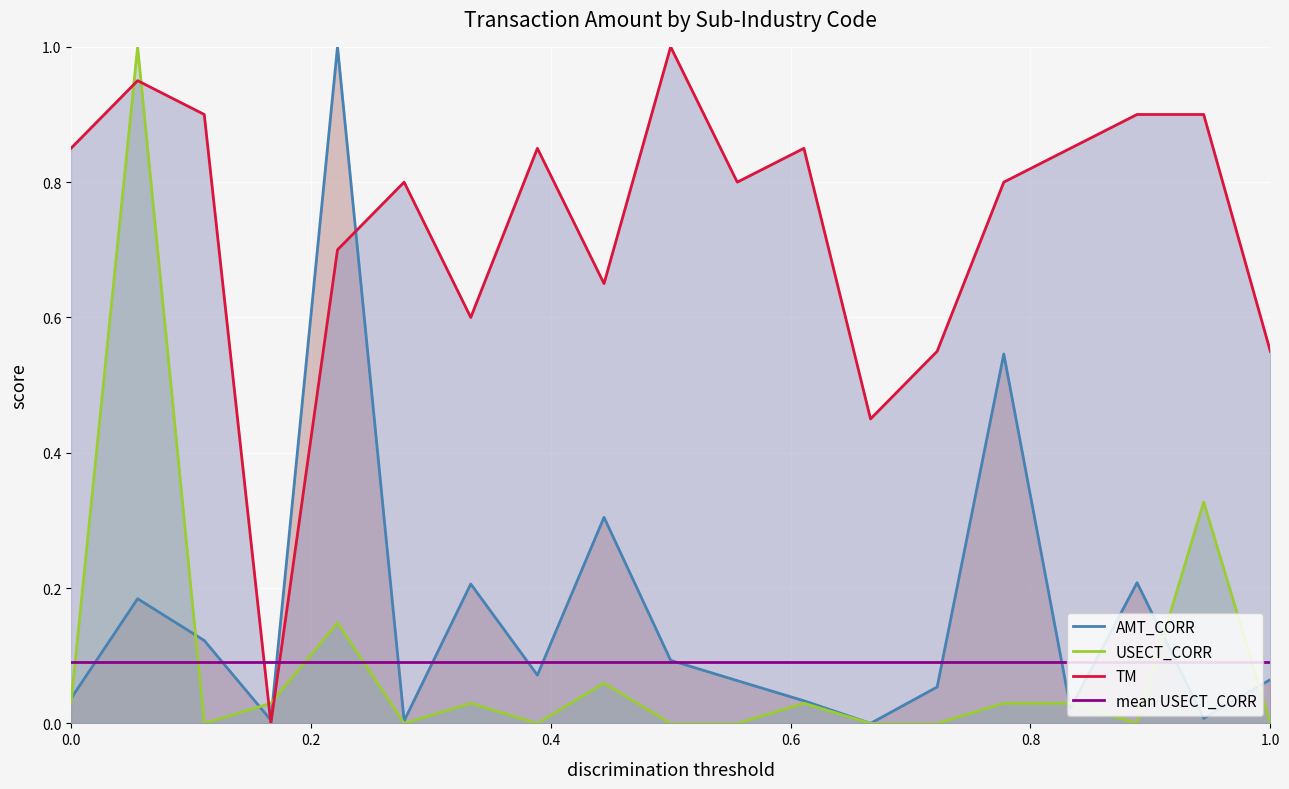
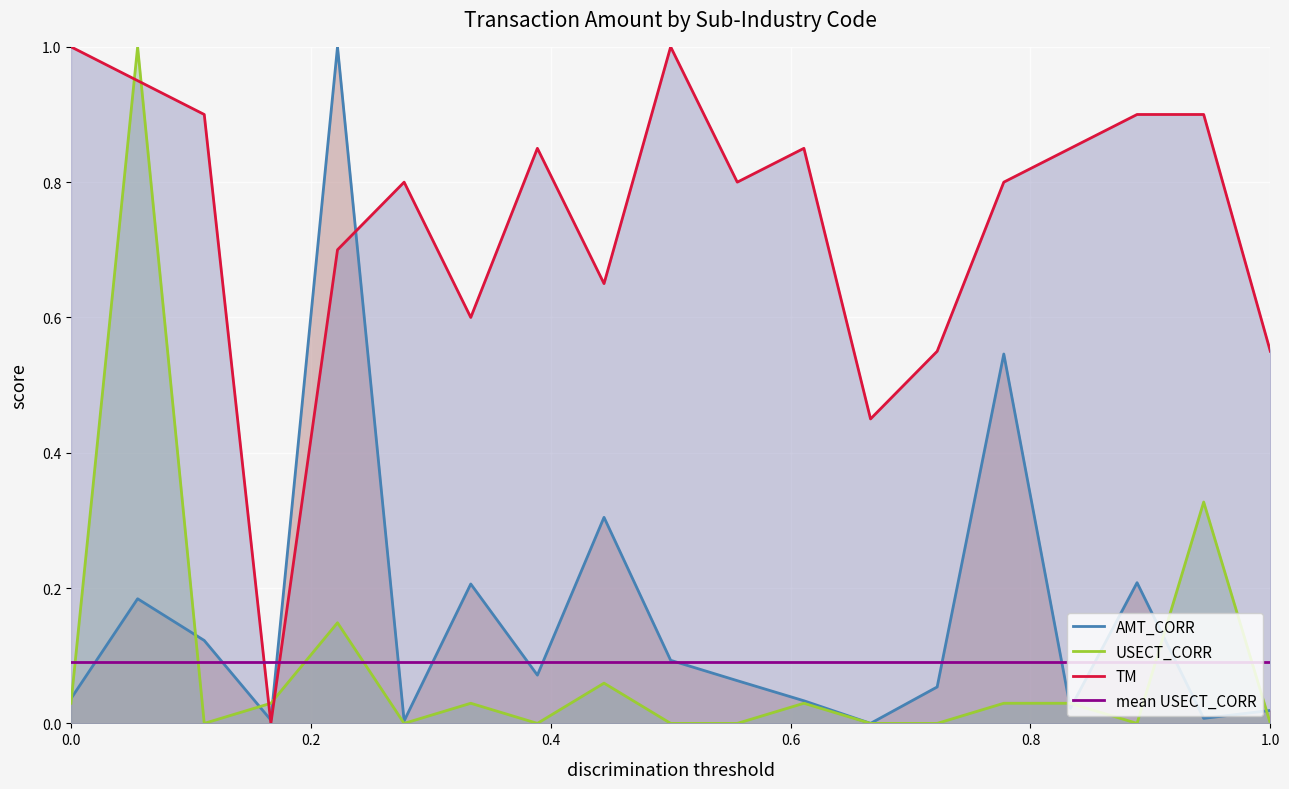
TM, 0.0: 0.85 -> 1.00
AMT_CORR, 1.0: 0.06 -> 0.02
